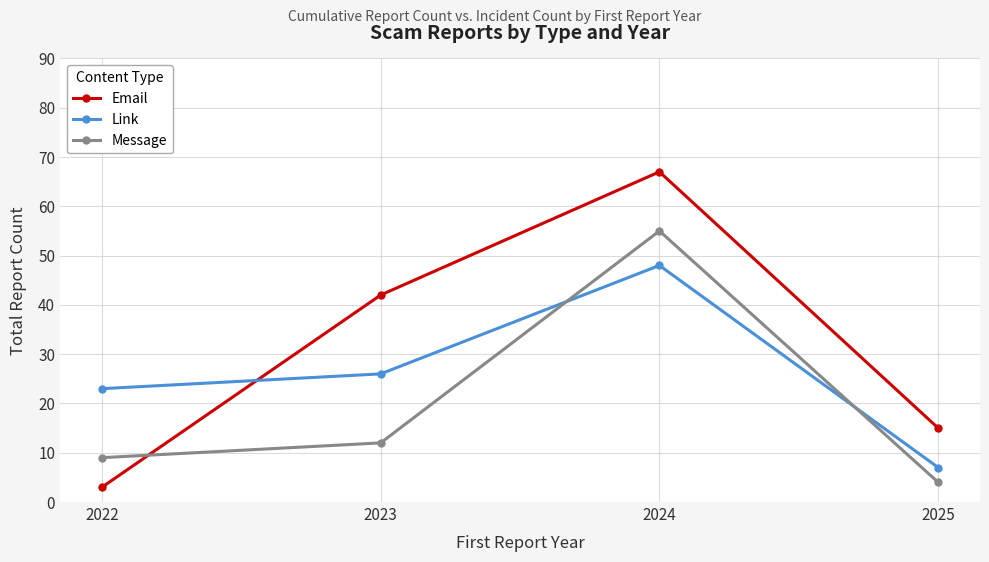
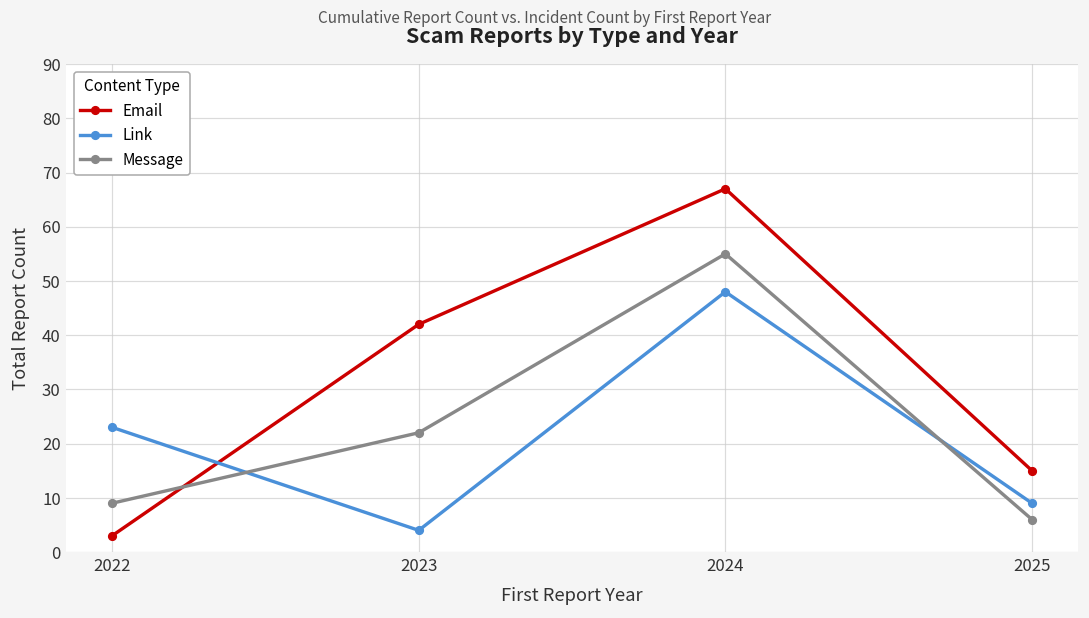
Link, 2023: 26 -> 4
Message, 2023: 12 -> 22
Link, 2025: 7 -> 9
Message, 2025: 4 -> 6
